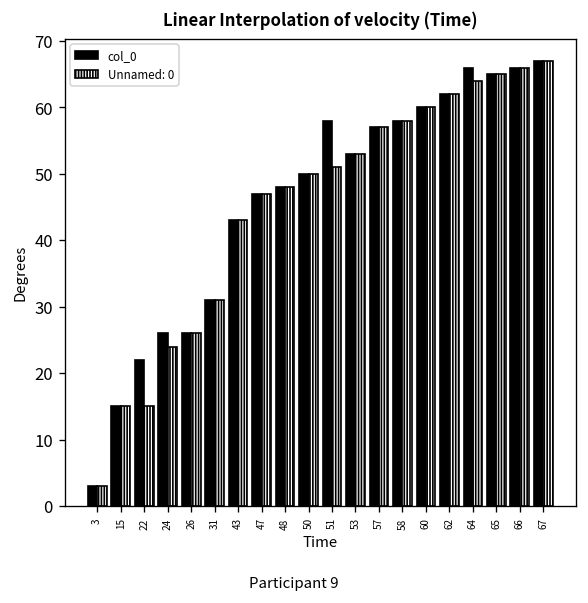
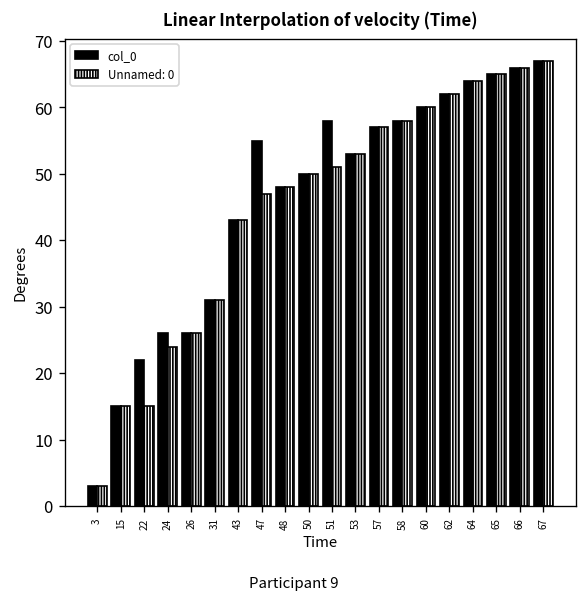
col_0, 47: 47 -> 55
col_0, 64: 66 -> 64
